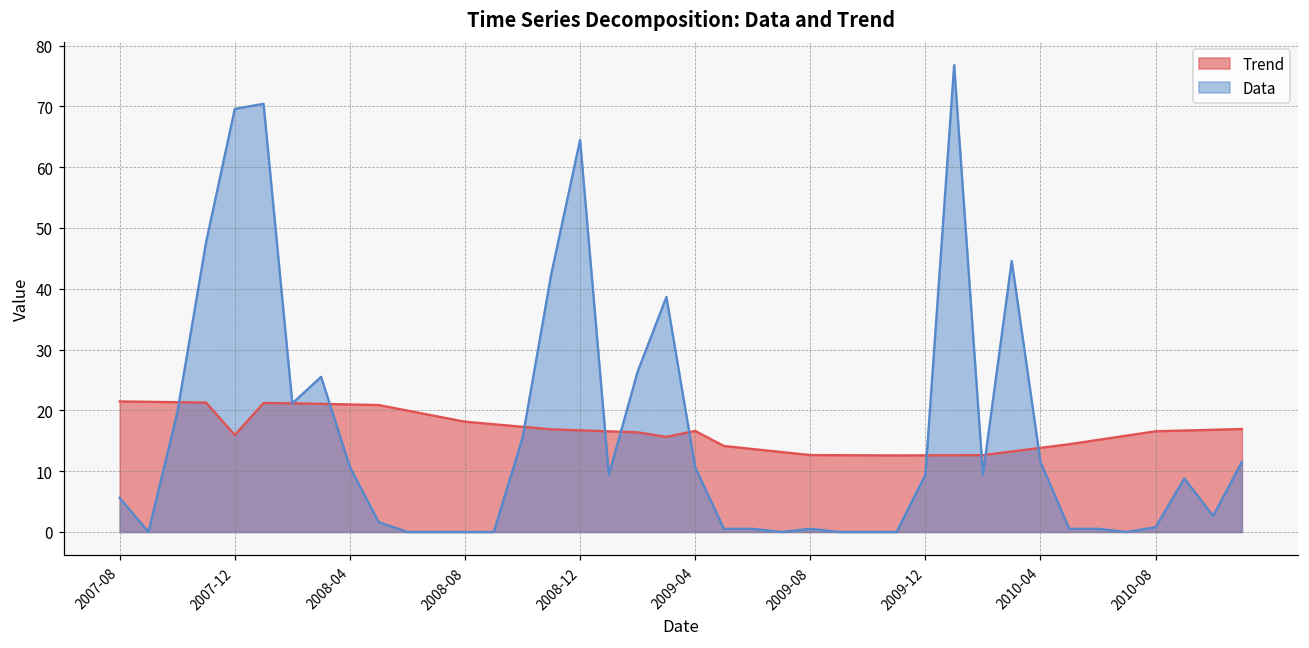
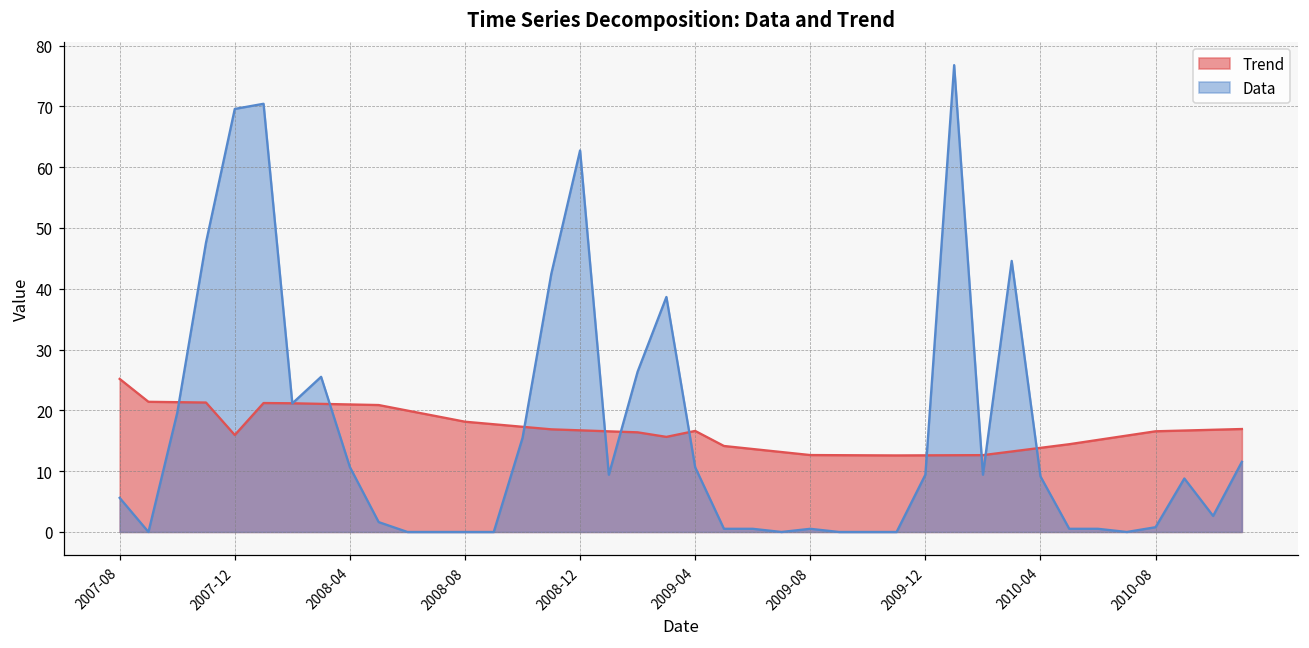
Trend, 2007-08: 21 -> 25
Data, 2008-12: 64 -> 63
Data, 2010-04: 12 -> 9
